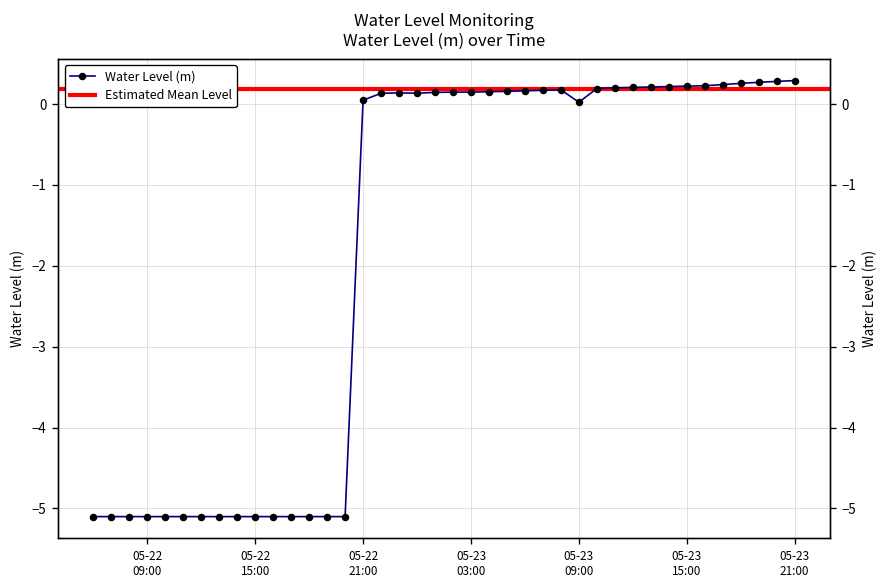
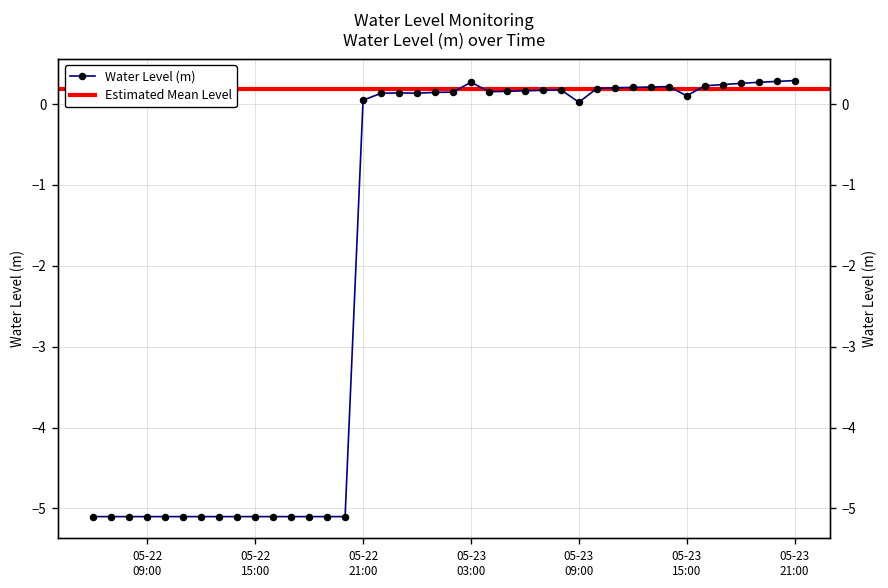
05-23 03:00: 0.1 -> 0.3
05-23 15:00: 0.2 -> 0.1
